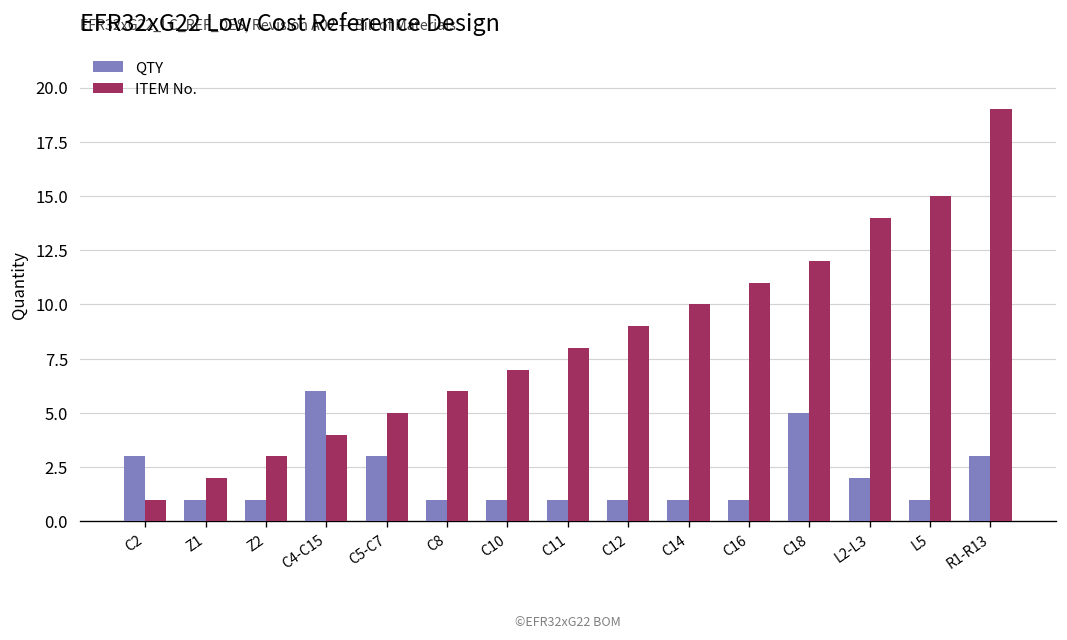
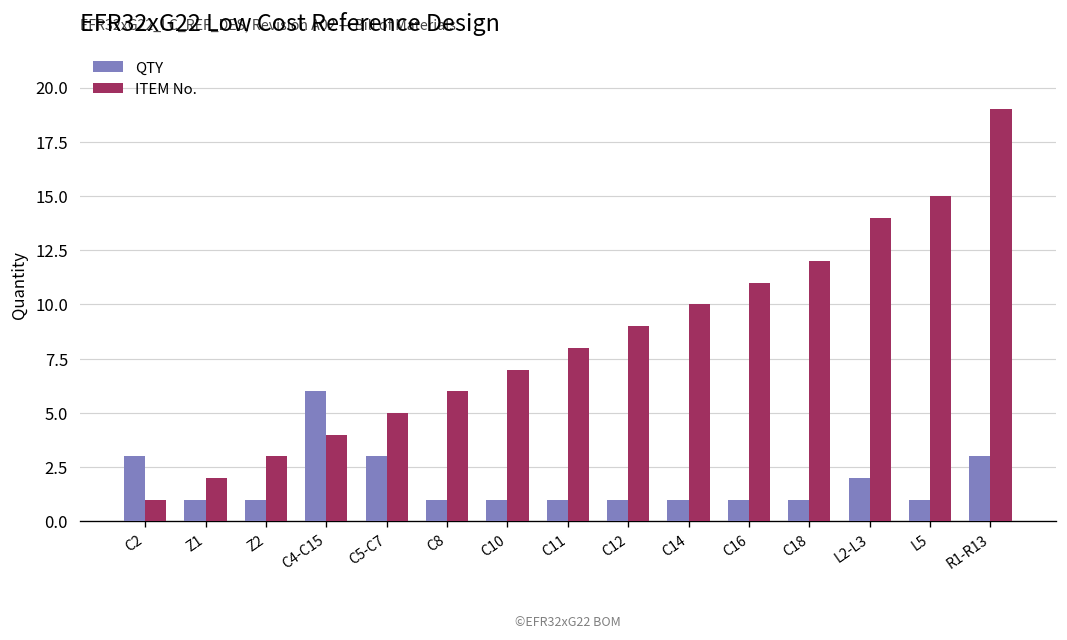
QTY, C18: 5 -> 1
